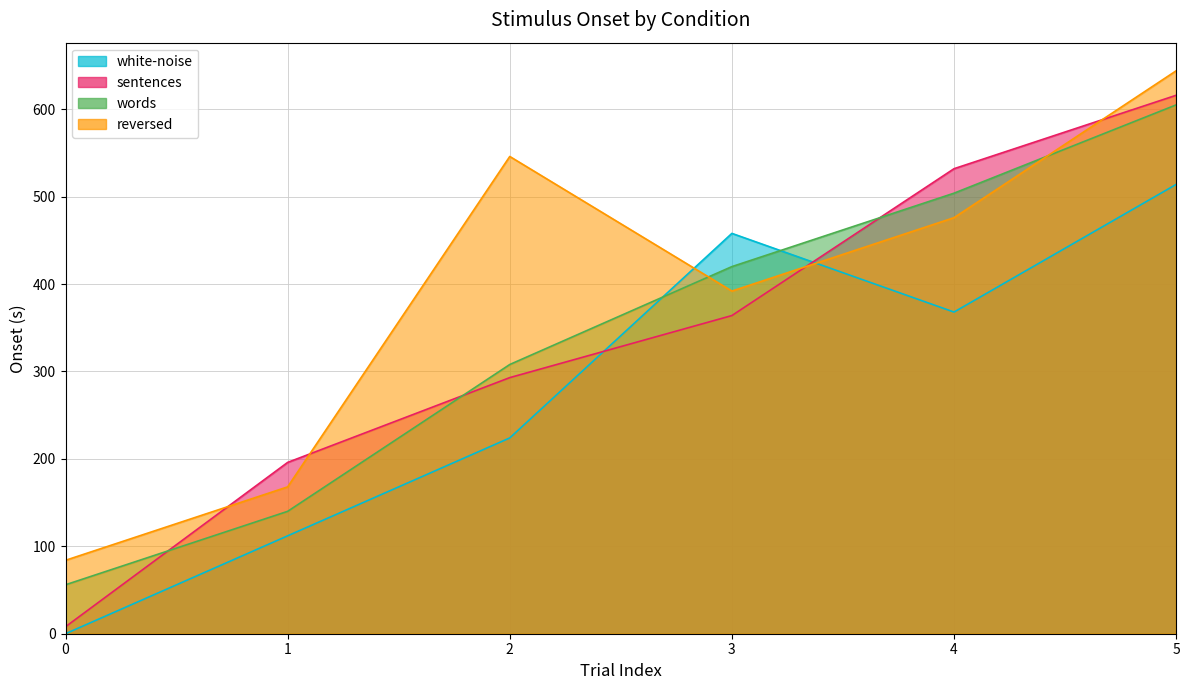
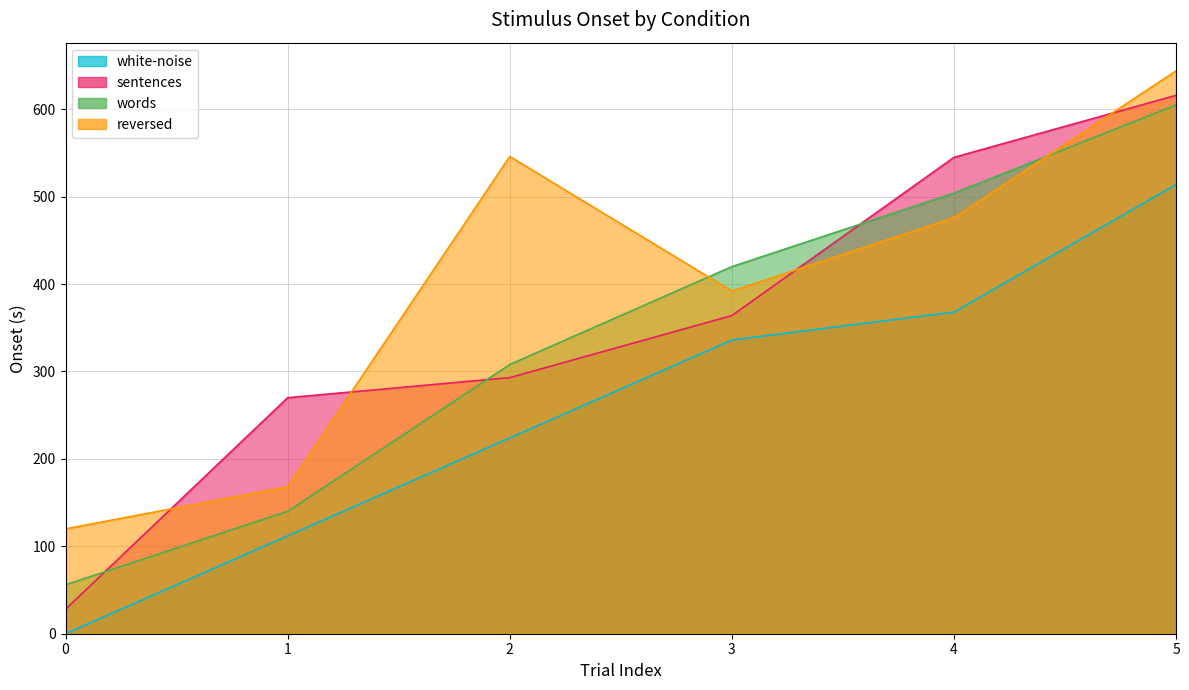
sentences, 0: 10 -> 30
reversed, 0: 80 -> 120
sentences, 1: 200 -> 270
white-noise, 3: 460 -> 340
sentences, 4: 530 -> 550
